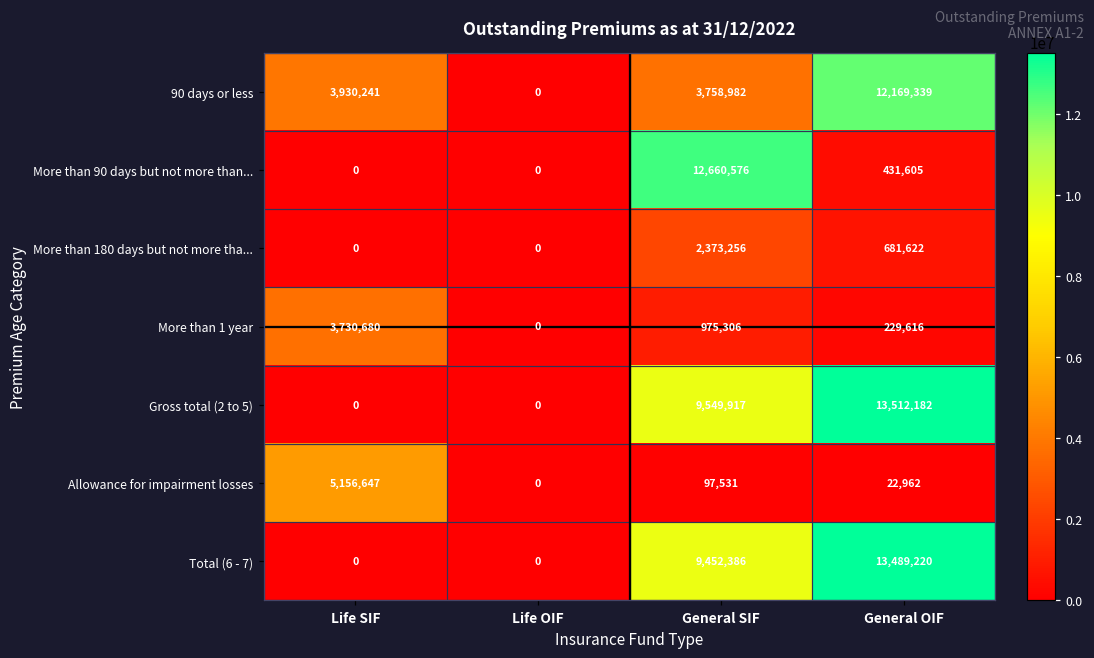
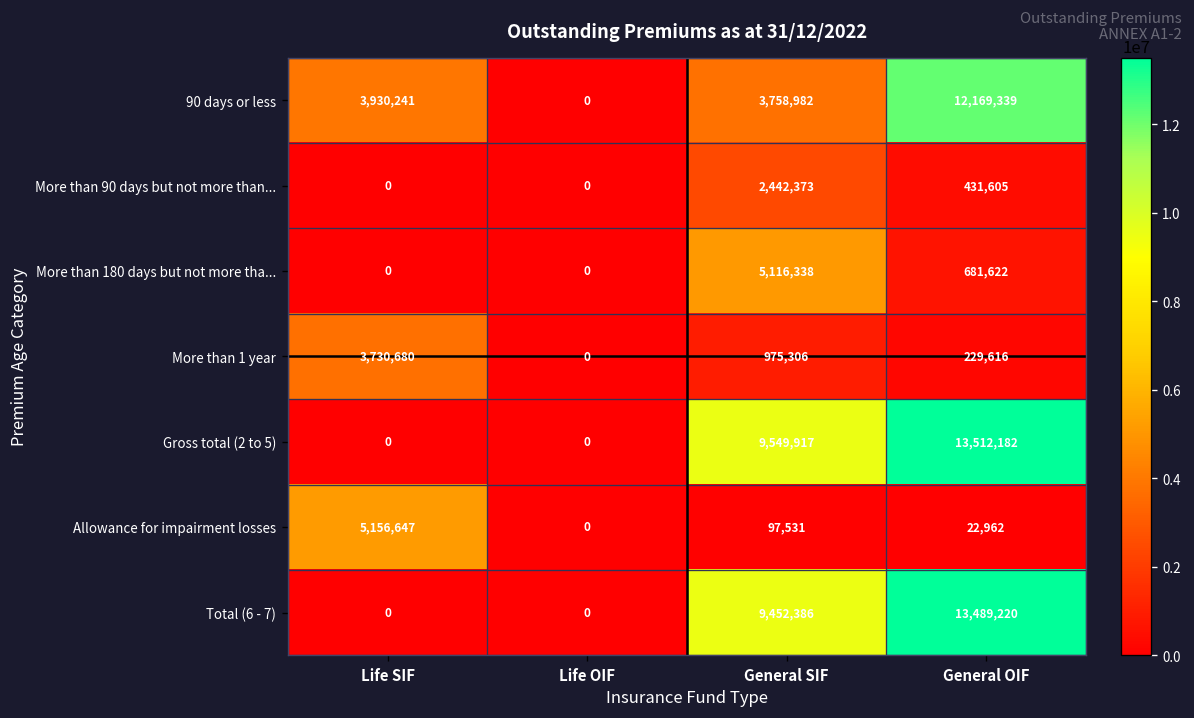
More than 90 days but not more than..., General SIF: 12,660,576 -> 2,442,373
More than 180 days but not more tha..., General SIF: 2,373,256 -> 5,116,338
